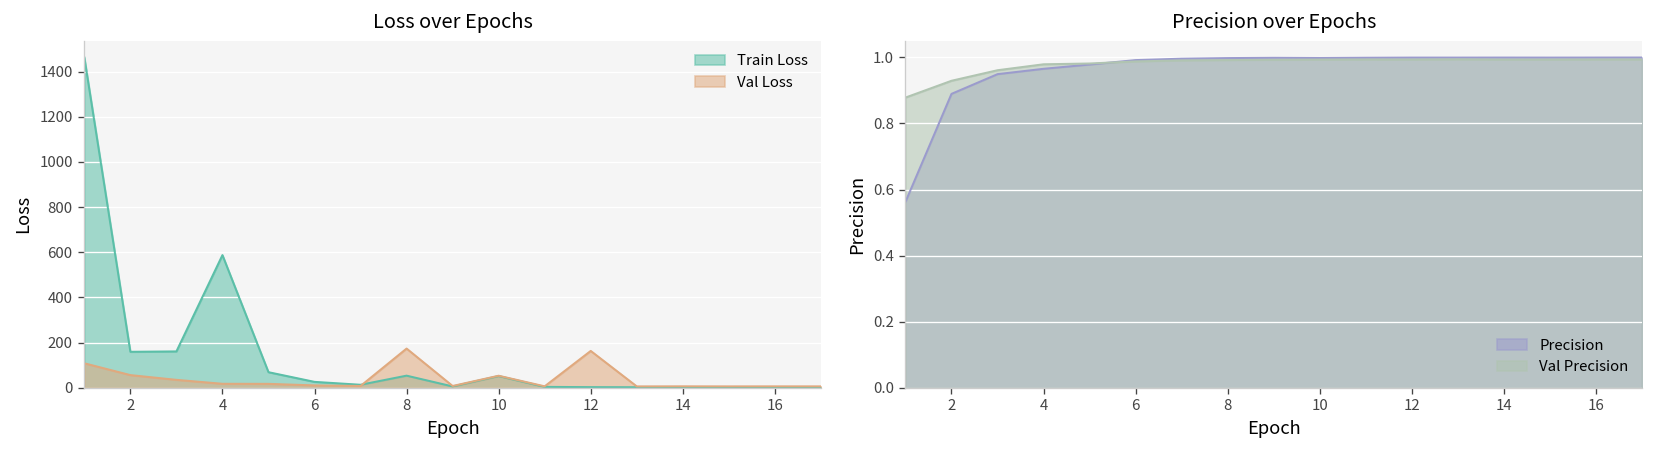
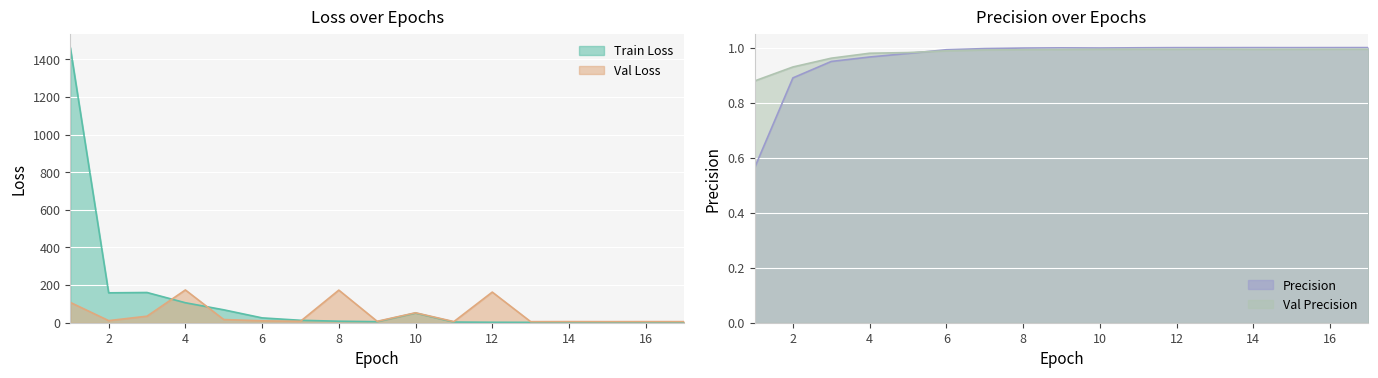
Loss over Epochs, Val Loss, 2: 60 -> 10
Loss over Epochs, Train Loss, 4: 590 -> 110
Loss over Epochs, Val Loss, 4: 20 -> 170
Loss over Epochs, Train Loss, 8: 50 -> 10
